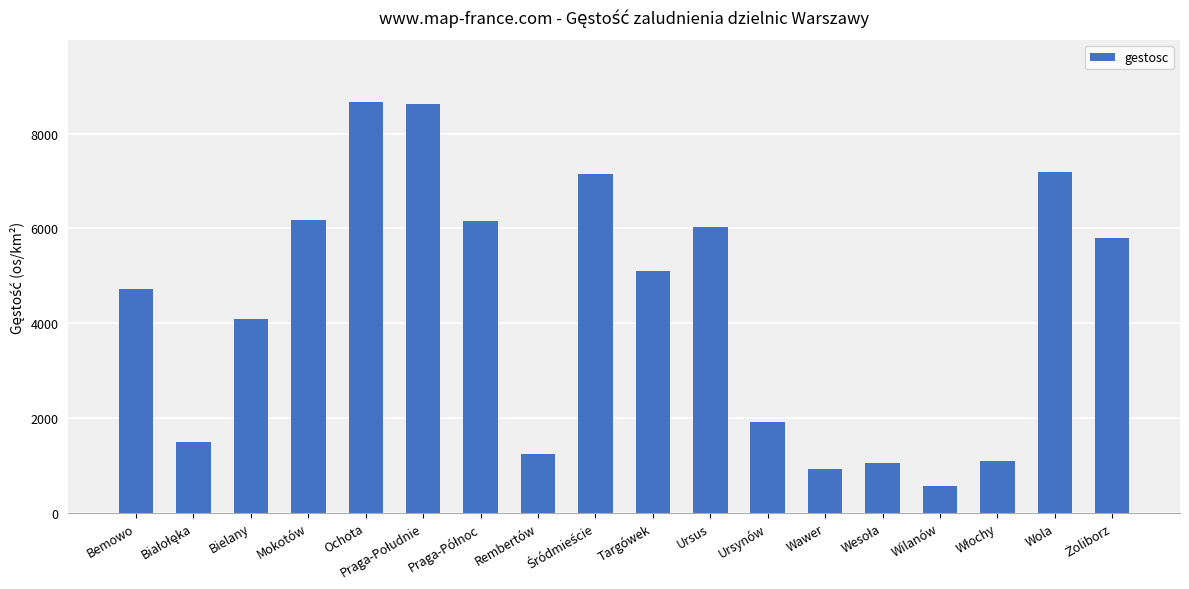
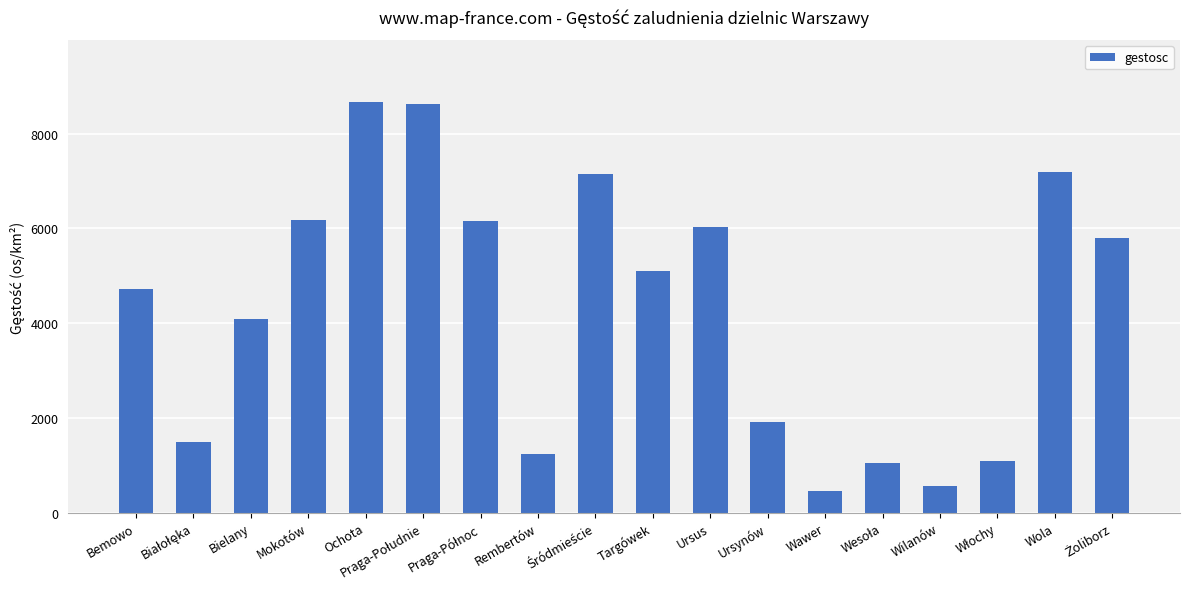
Wawer: 900 -> 500
